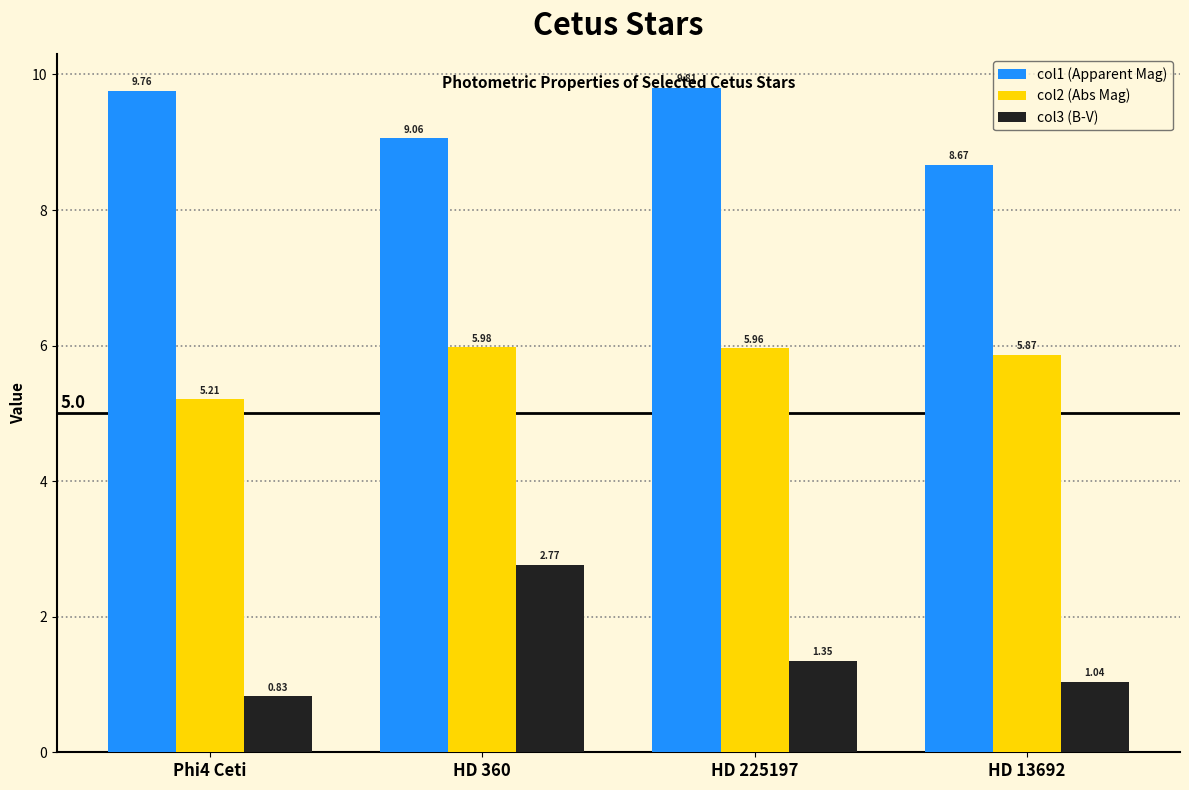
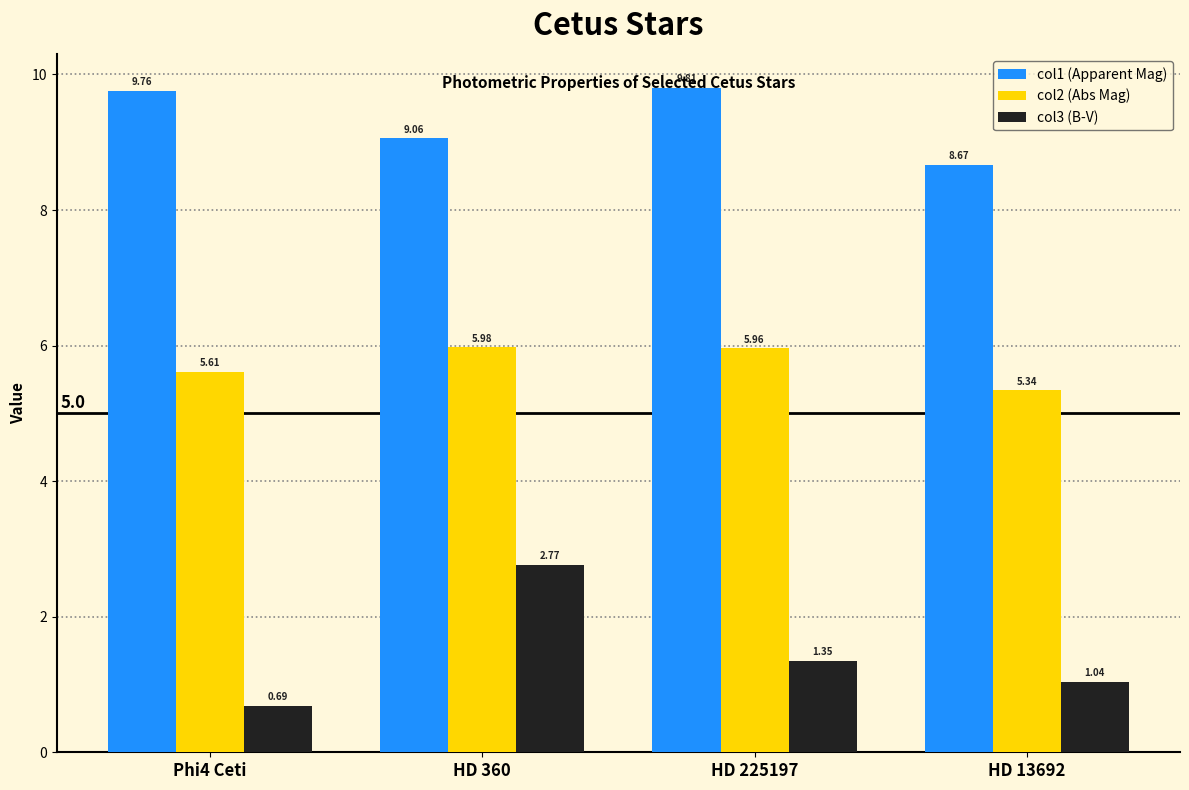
col2 (Abs Mag), Phi4 Ceti: 5.21 -> 5.61
col3 (B-V), Phi4 Ceti: 0.83 -> 0.69
col2 (Abs Mag), HD 13692: 5.87 -> 5.34
